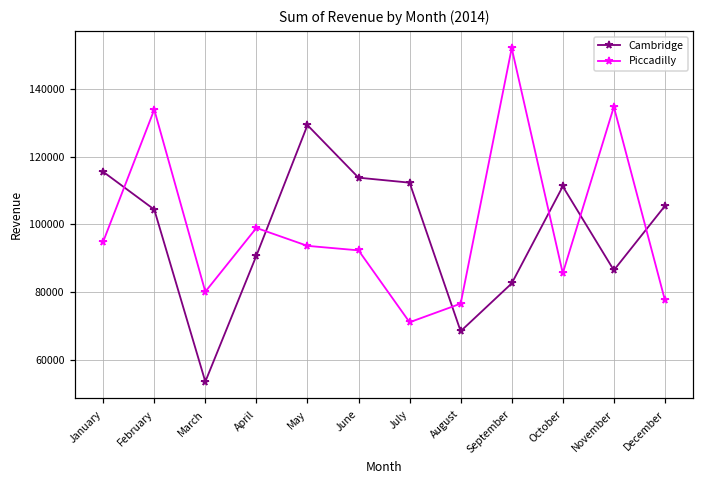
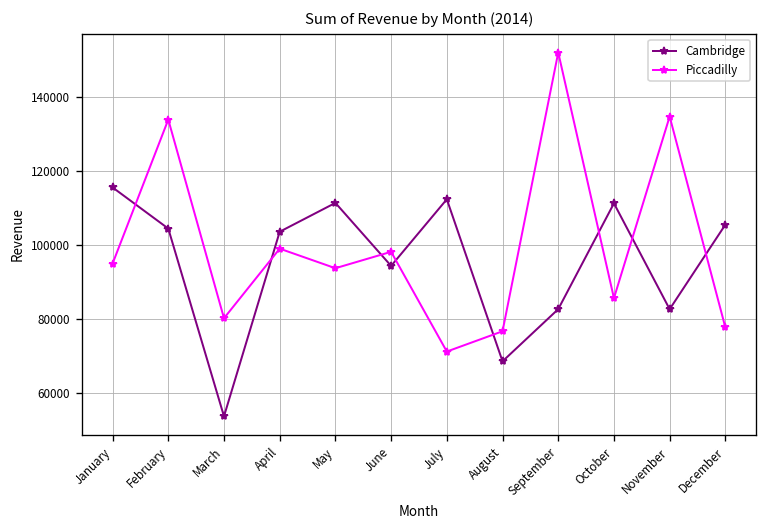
Cambridge, April: 91000 -> 104000
Cambridge, May: 129000 -> 111000
Cambridge, June: 114000 -> 94000
Piccadilly, June: 92000 -> 98000
Cambridge, November: 86000 -> 83000
